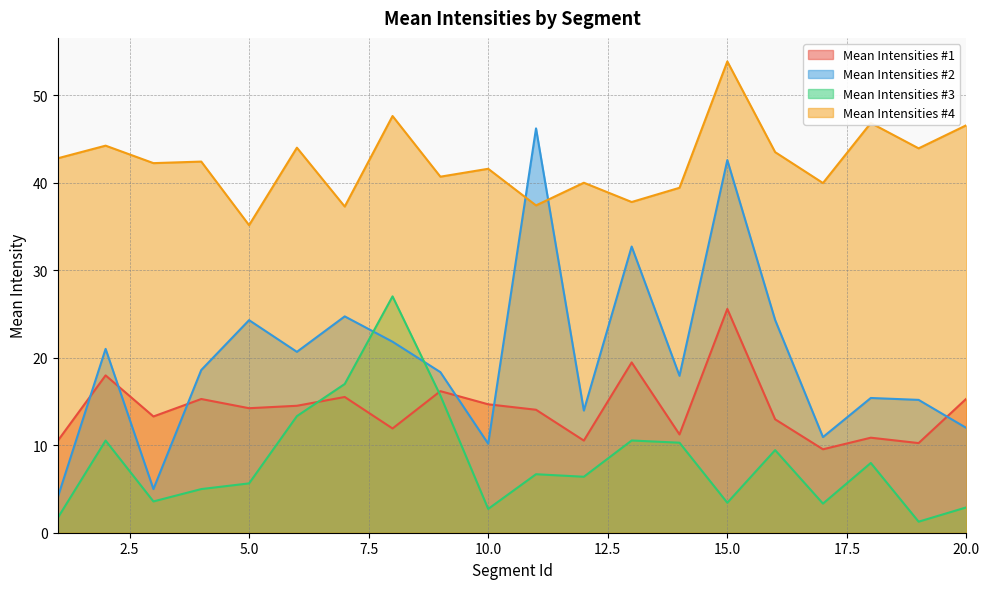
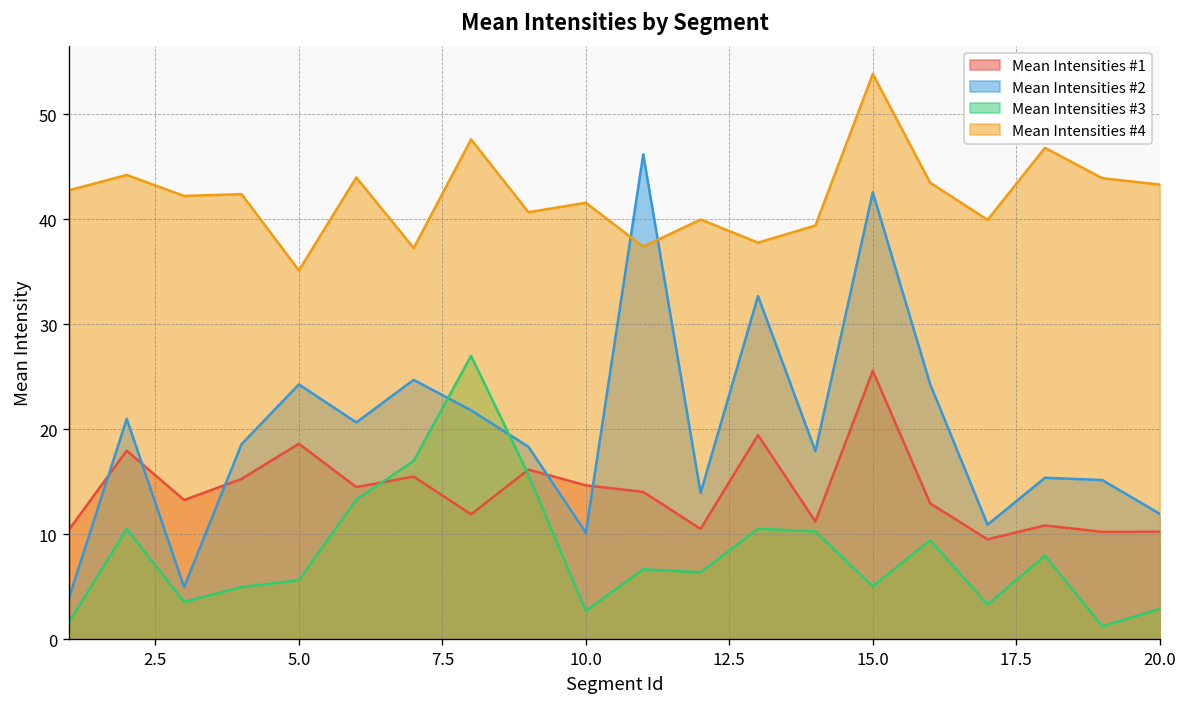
Mean Intensities #1, 5.0: 14 -> 19
Mean Intensities #3, 15.0: 3 -> 5
Mean Intensities #1, 20.0: 15 -> 10
Mean Intensities #4, 20.0: 47 -> 43
